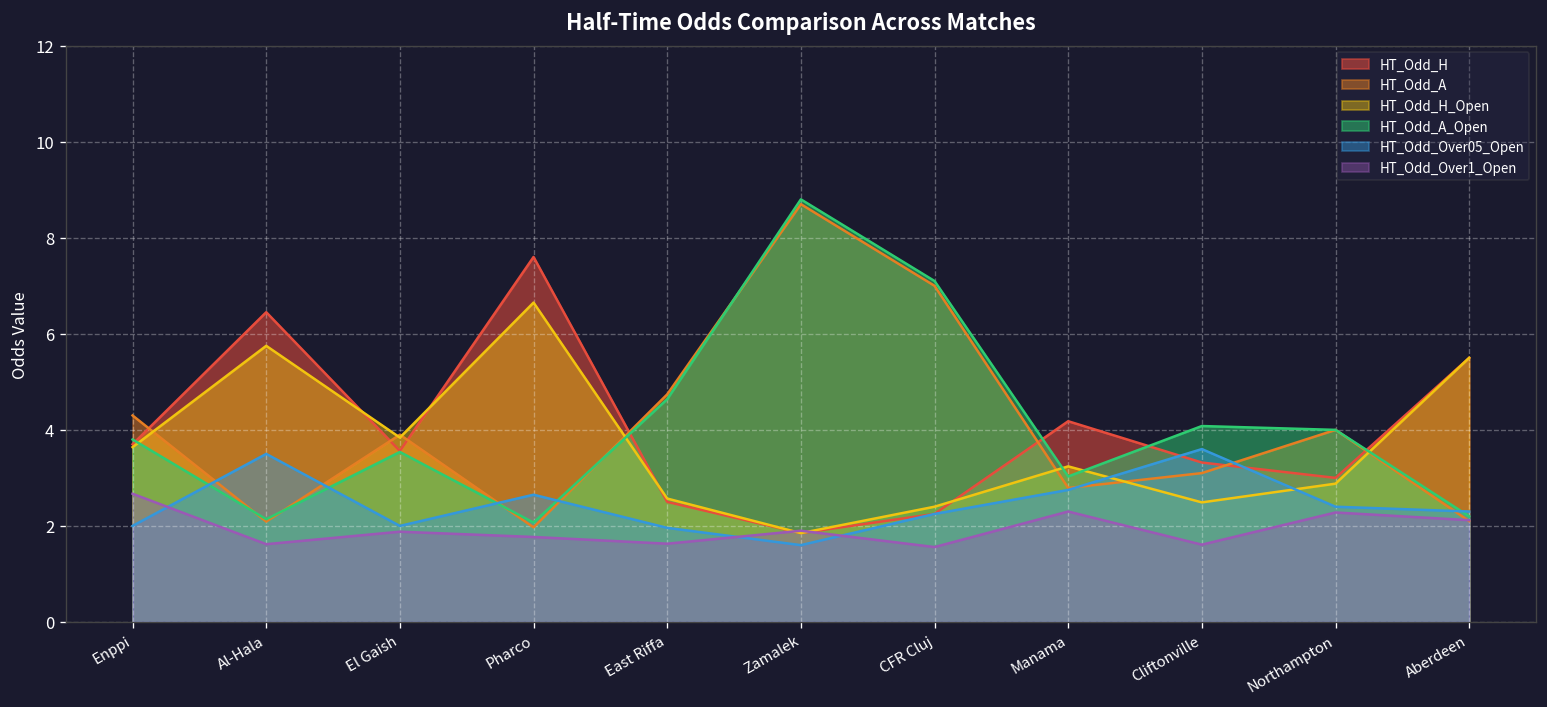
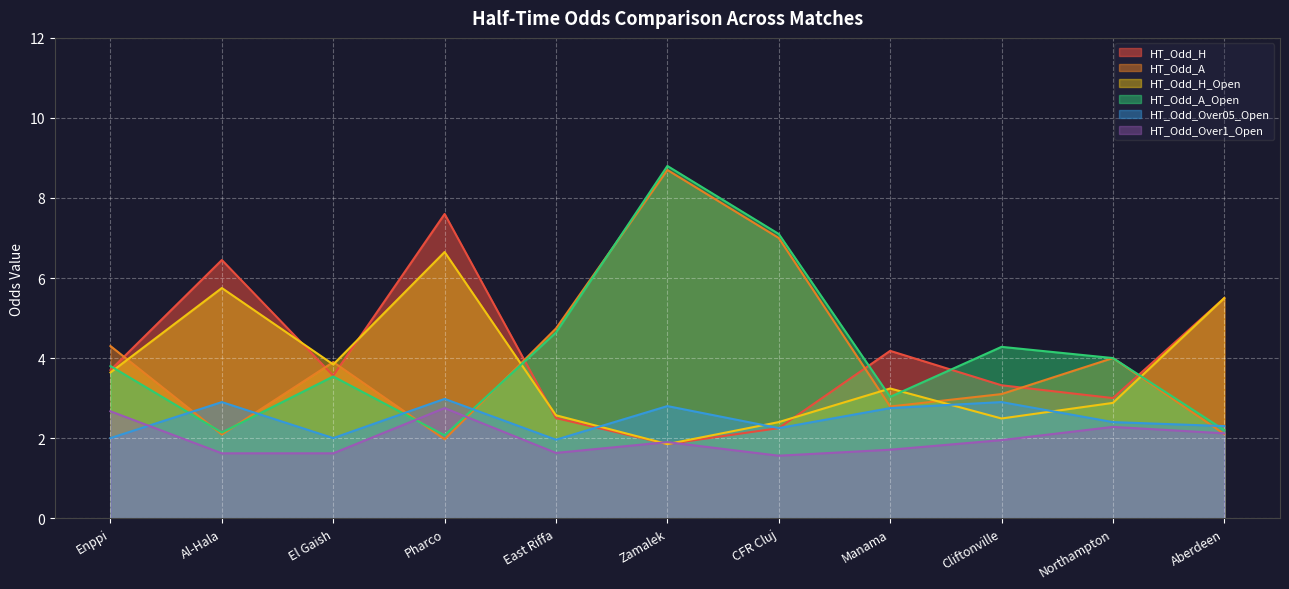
HT_Odd_Over05_Open, Al-Hala: 3.5 -> 2.9
HT_Odd_Over1_Open, El Gaish: 1.9 -> 1.6
HT_Odd_Over05_Open, Pharco: 2.7 -> 3.0
HT_Odd_Over1_Open, Pharco: 1.8 -> 2.8
HT_Odd_Over05_Open, Zamalek: 1.6 -> 2.8
HT_Odd_Over1_Open, Manama: 2.3 -> 1.7
HT_Odd_A_Open, Cliftonville: 4.1 -> 4.3
HT_Odd_Over05_Open, Cliftonville: 3.6 -> 2.9
HT_Odd_Over1_Open, Cliftonville: 1.6 -> 2.0
